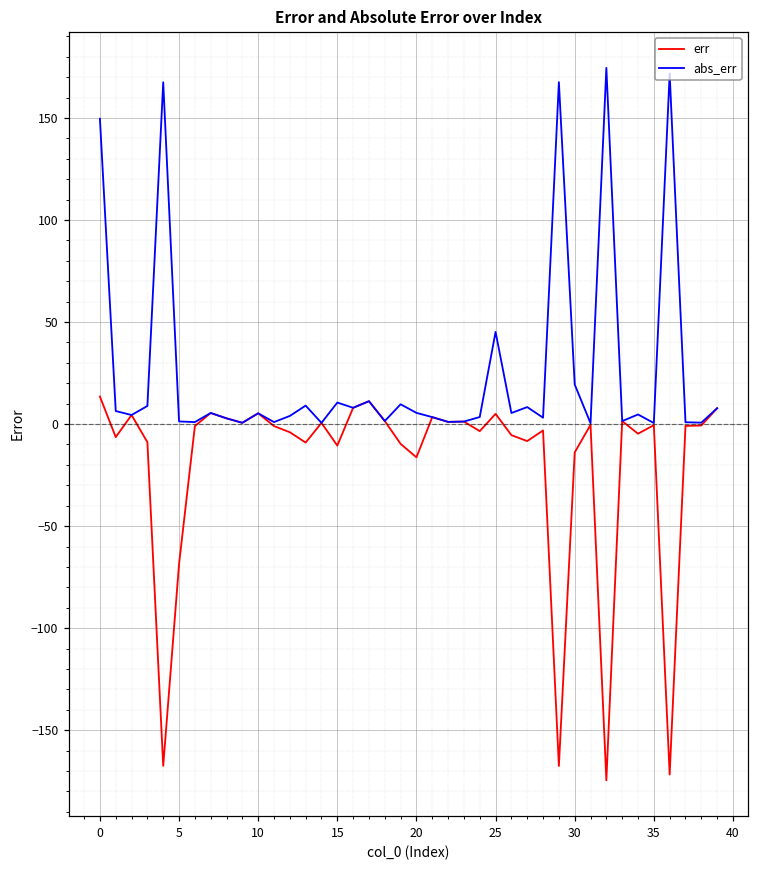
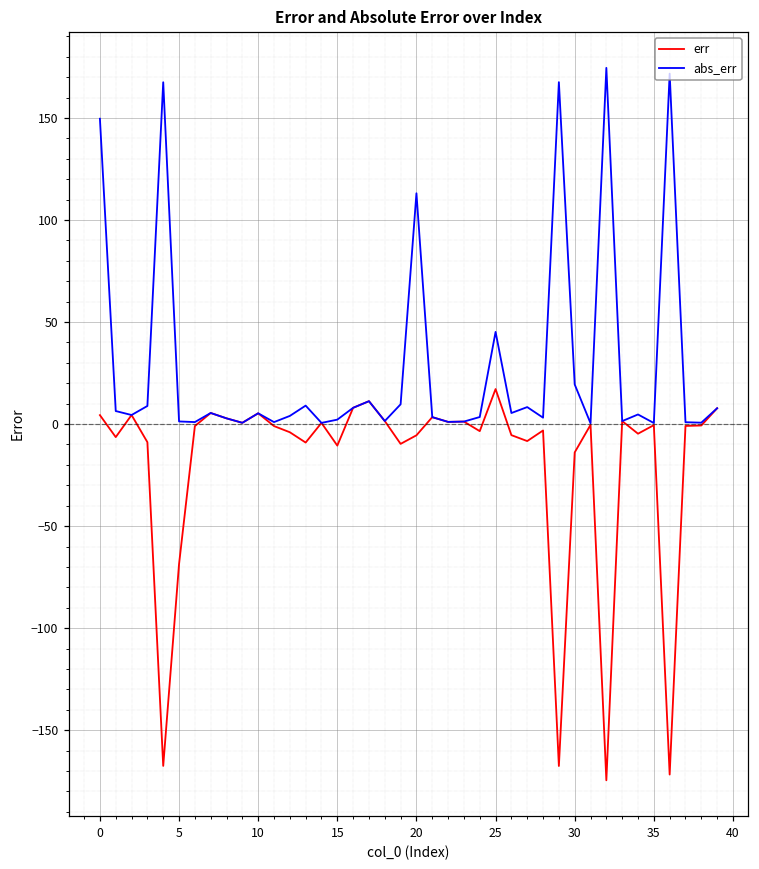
err, 0: 13 -> 4
abs_err, 15: 11 -> 2
err, 20: -16 -> -6
abs_err, 20: 6 -> 113
err, 25: 5 -> 17
